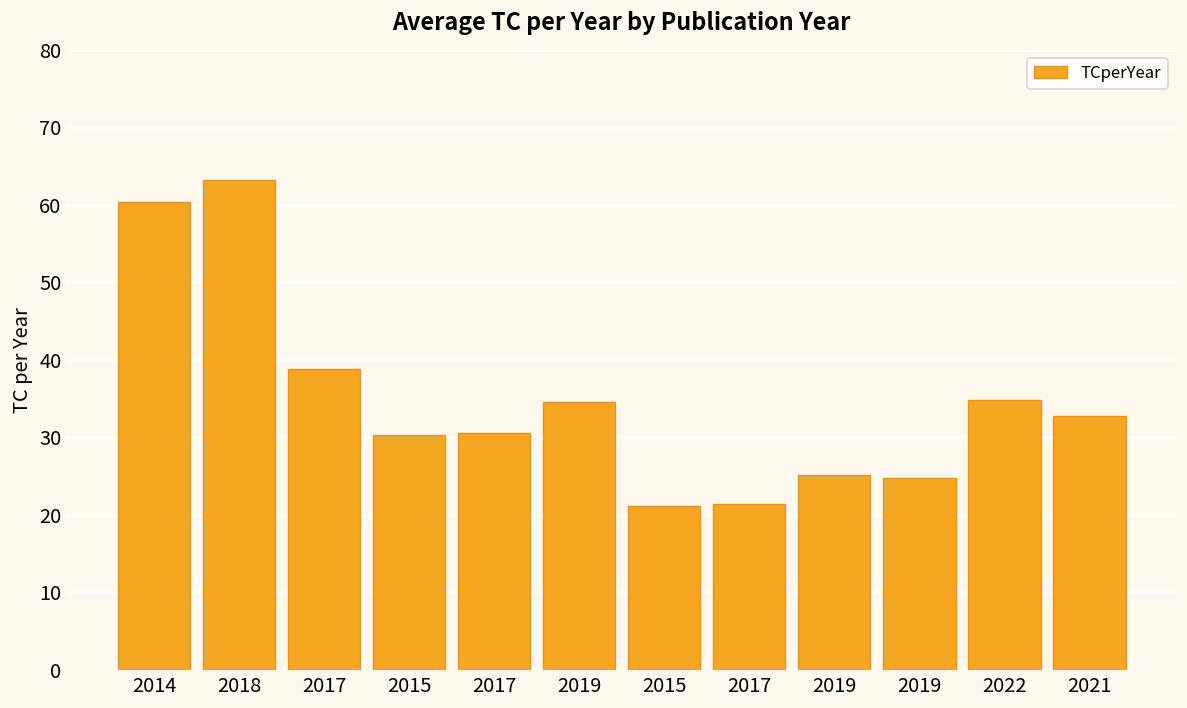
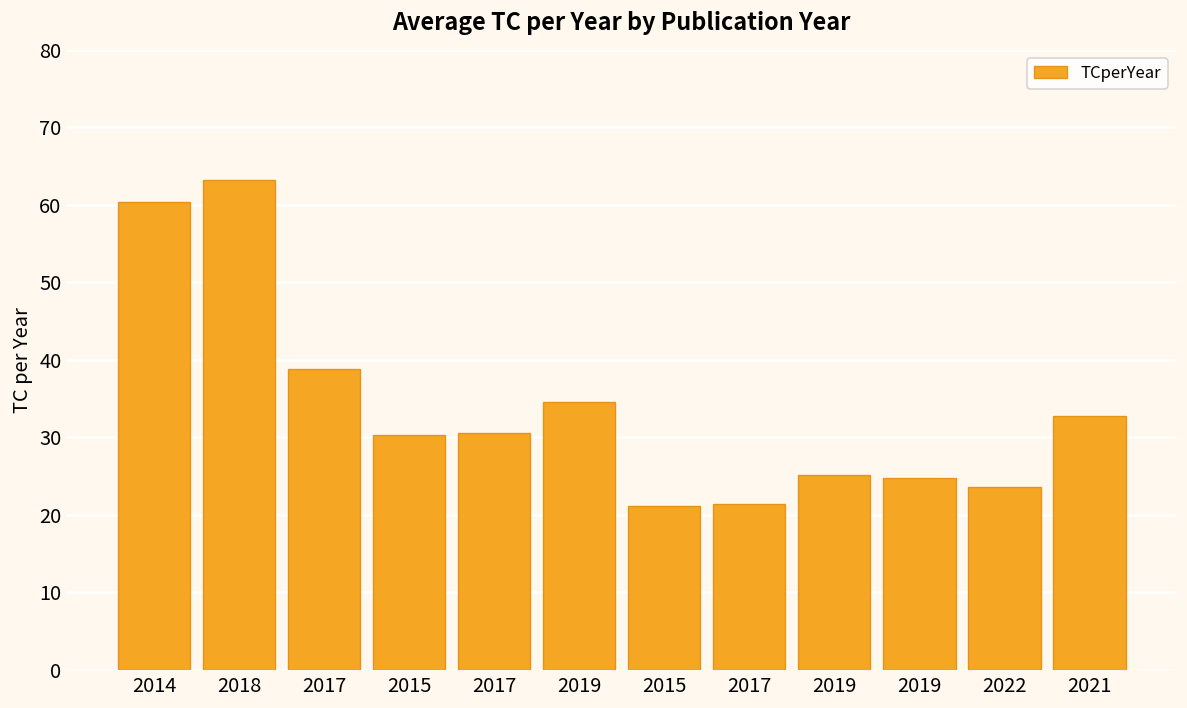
2022: 35 -> 24
